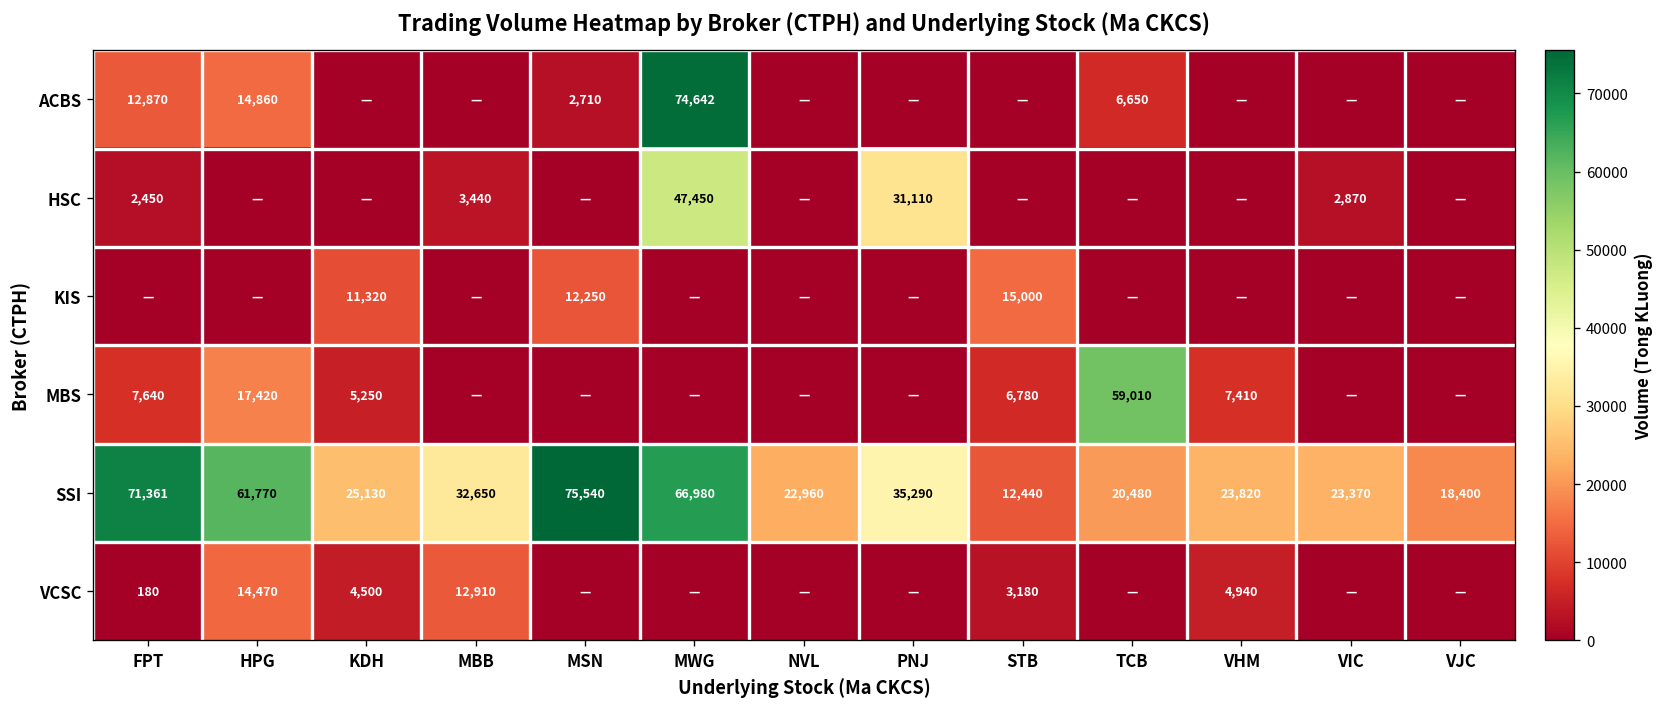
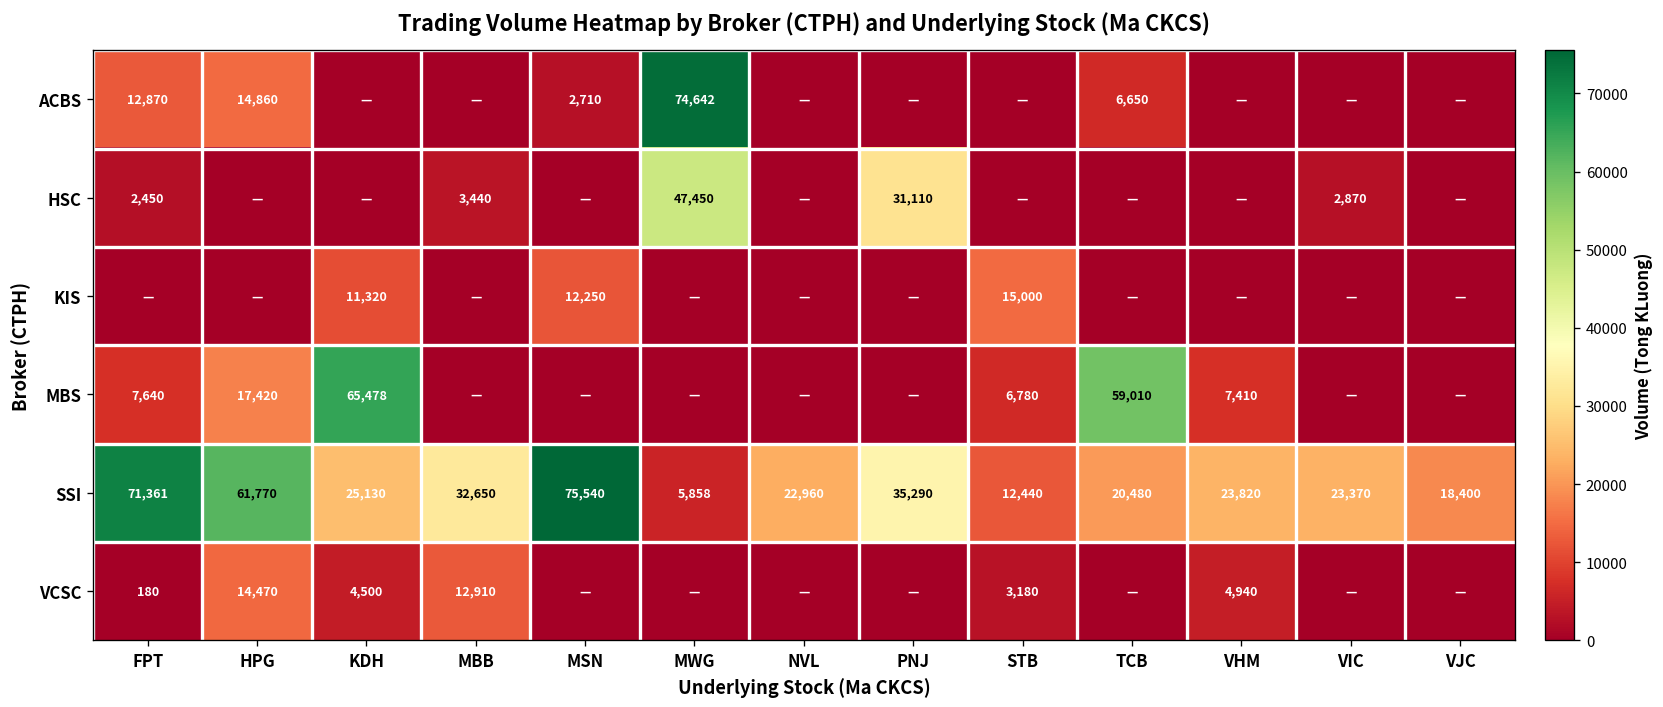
MBS, KDH: 5,250 -> 65,478
SSI, MWG: 66,980 -> 5,858
